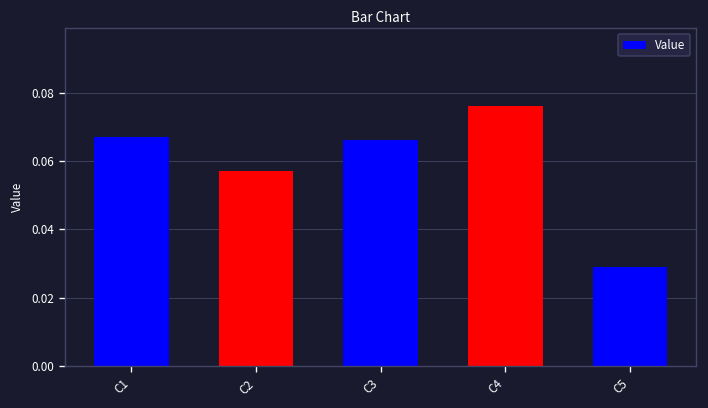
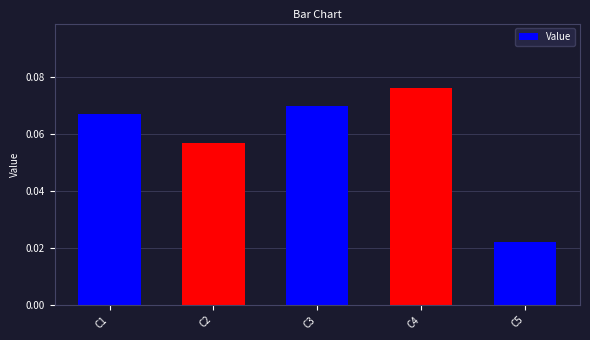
C3: 0.066 -> 0.070
C5: 0.029 -> 0.022
